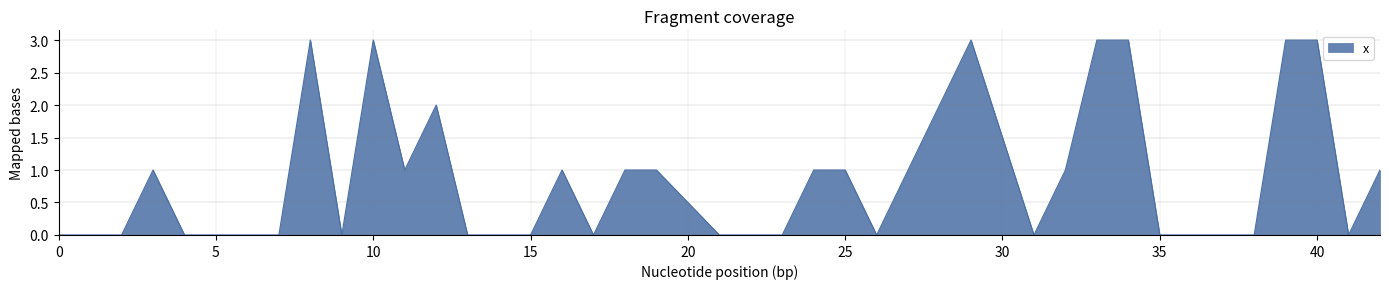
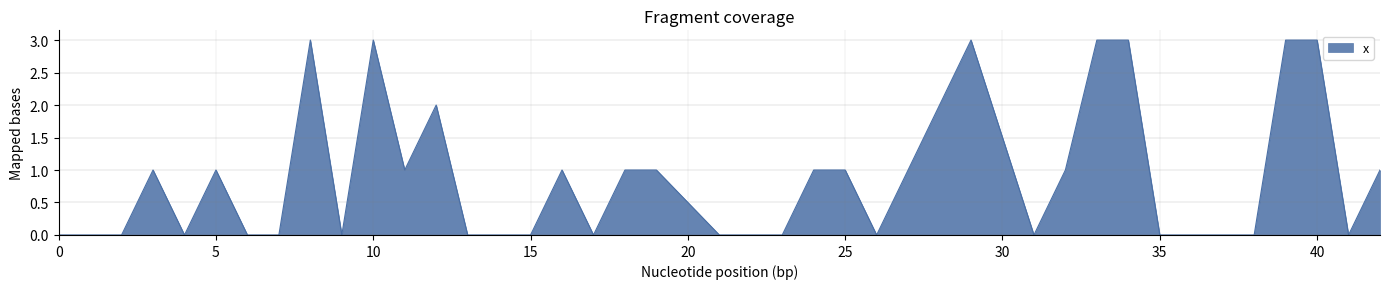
5: 0 -> 1
